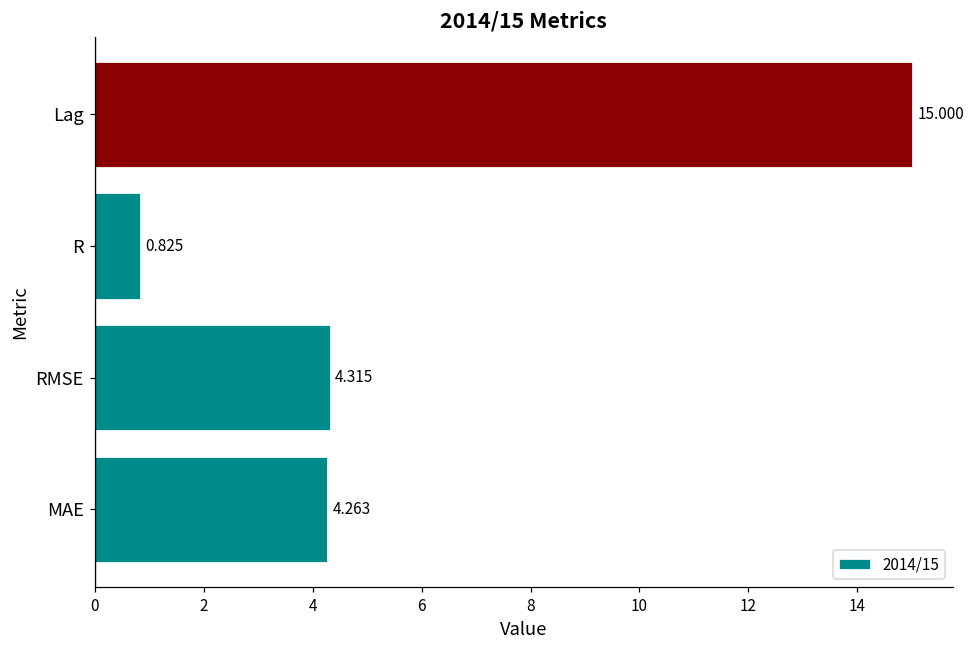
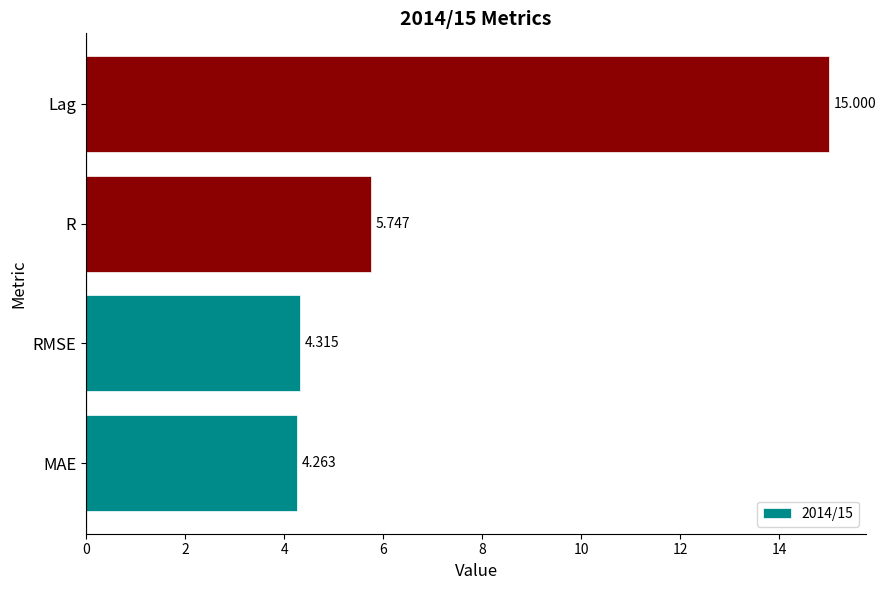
R: 0.825 -> 5.747
